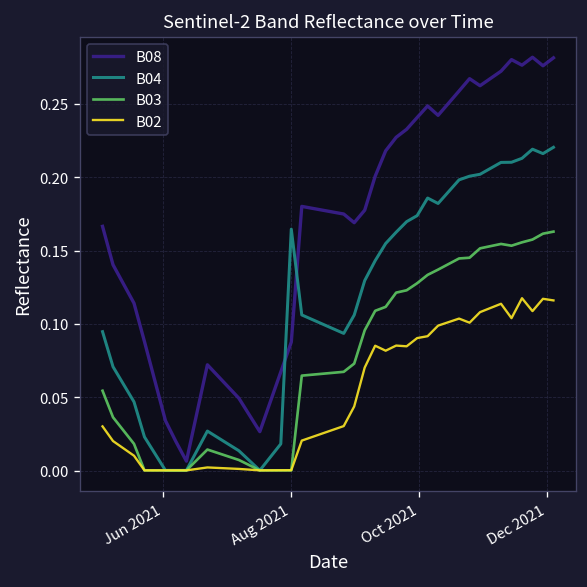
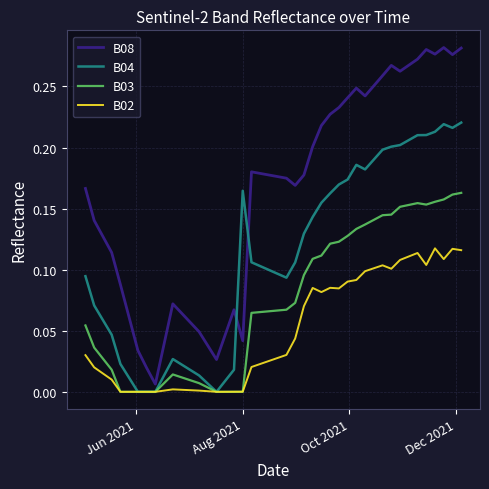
B08, Aug 2021: 0.088 -> 0.042
